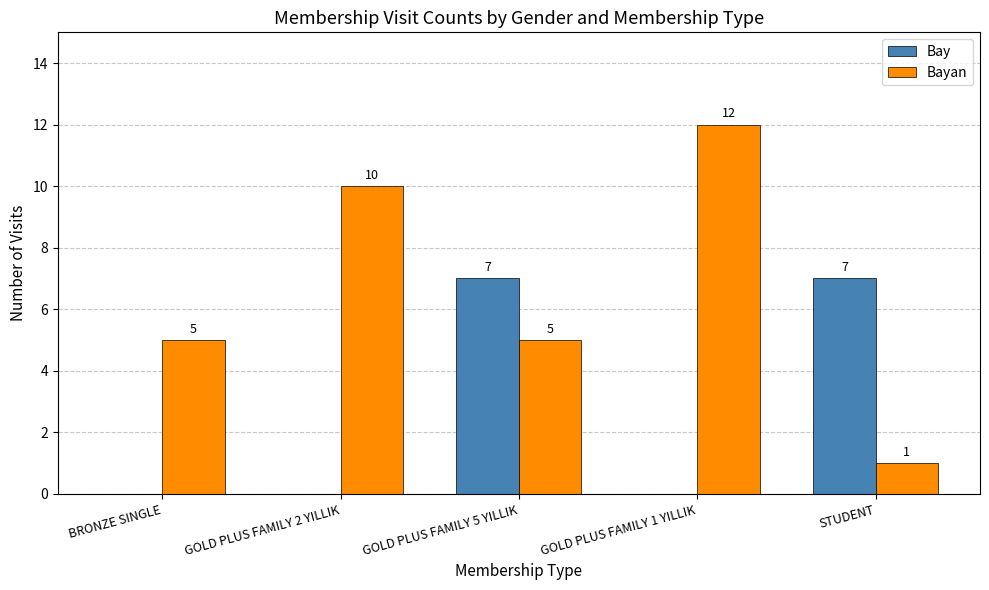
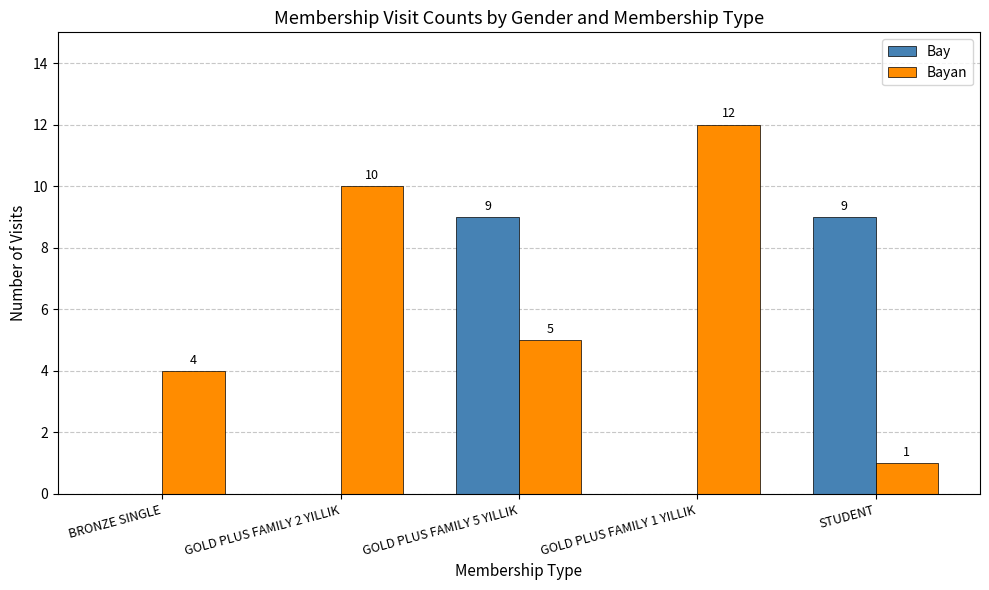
Bayan, BRONZE SINGLE: 5 -> 4
Bay, GOLD PLUS FAMILY 5 YILLIK: 7 -> 9
Bay, STUDENT: 7 -> 9
